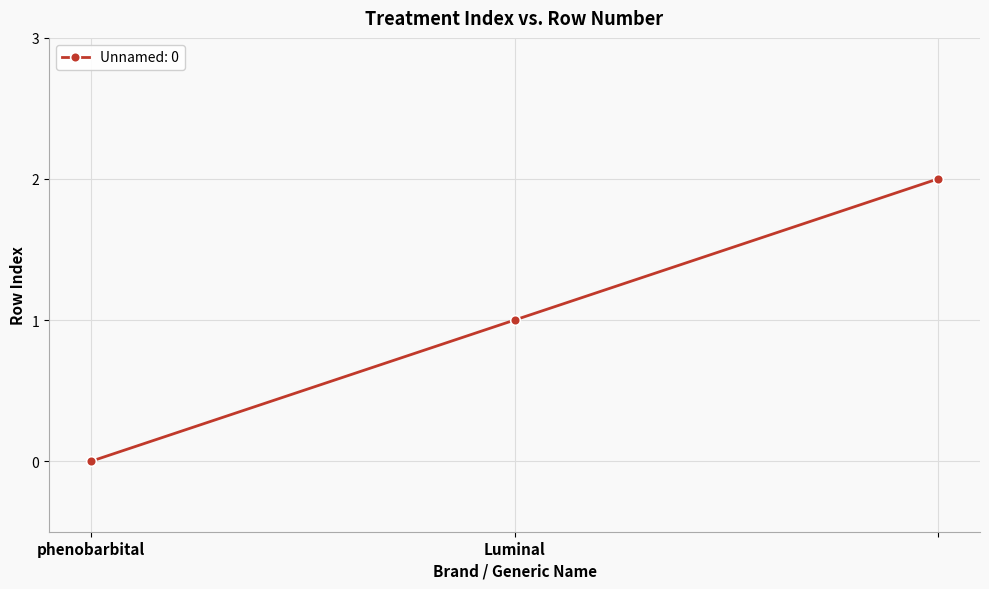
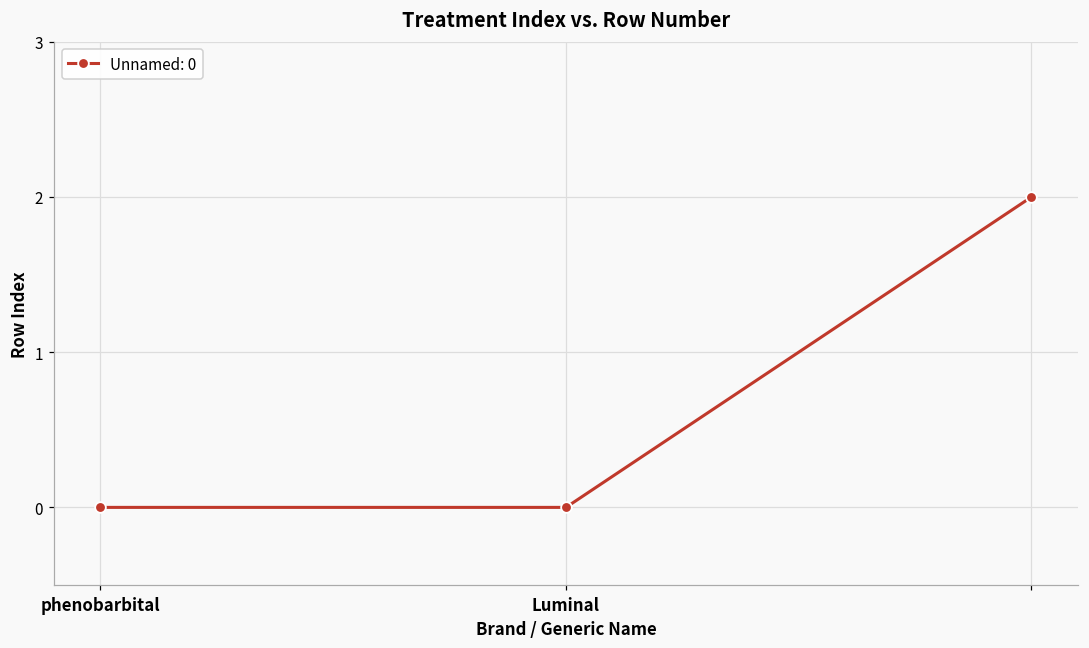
Luminal: 1 -> 0
